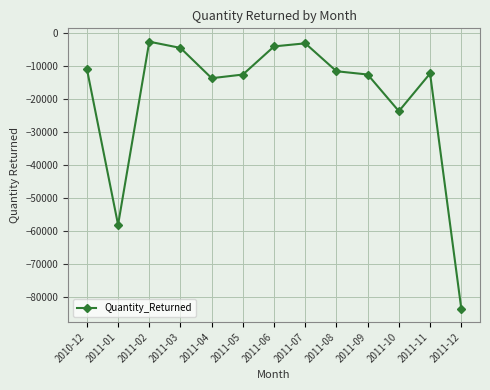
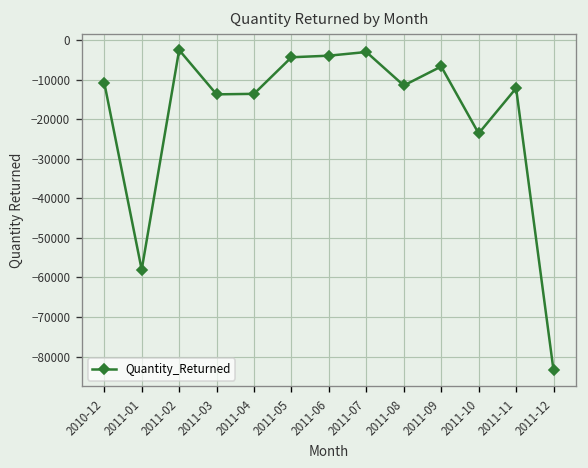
2011-03: -4000 -> -14000
2011-05: -12000 -> -4000
2011-09: -12000 -> -7000
